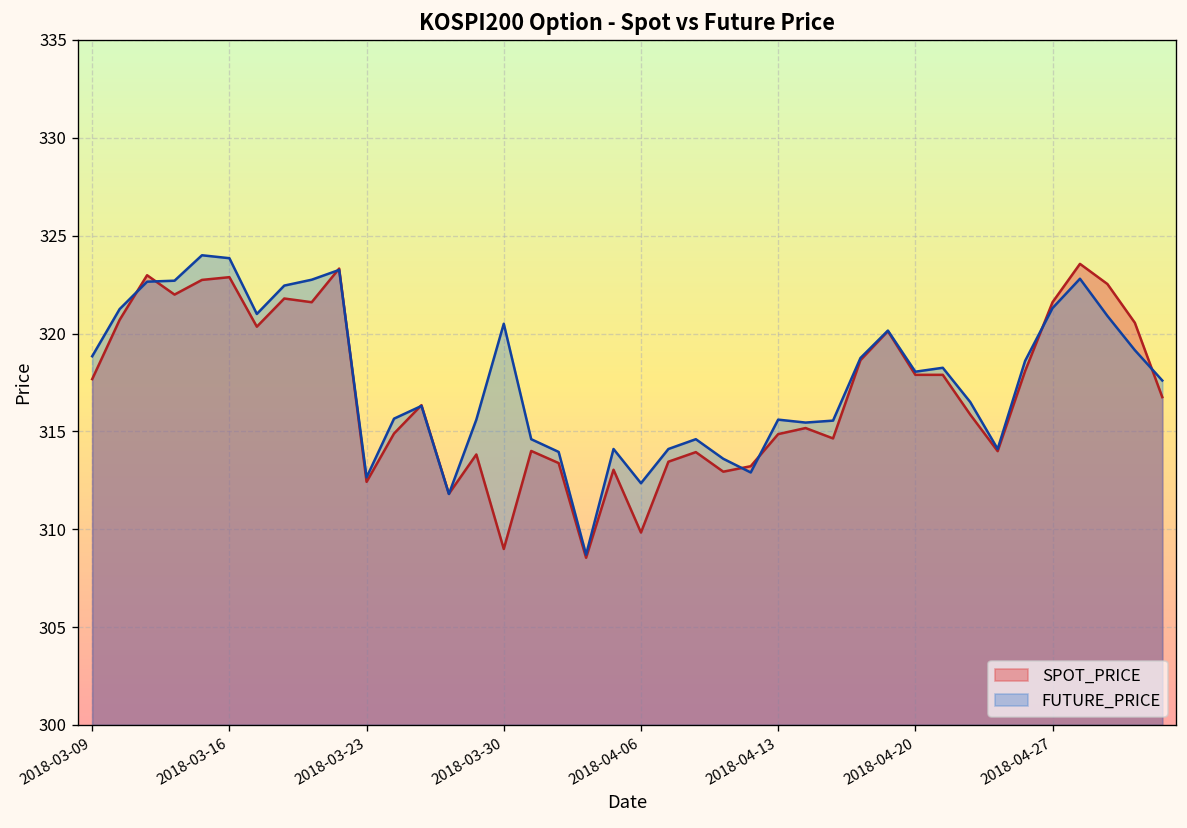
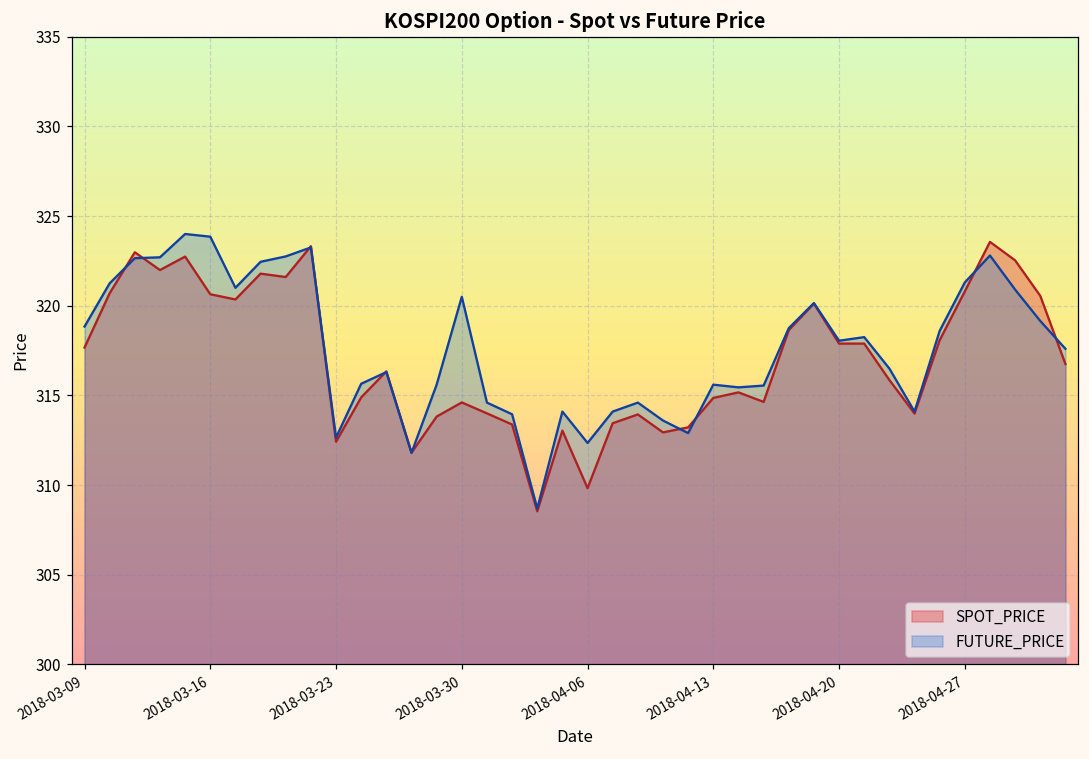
SPOT_PRICE, 2018-03-16: 322.9 -> 320.6
SPOT_PRICE, 2018-03-30: 309.0 -> 314.6
SPOT_PRICE, 2018-04-27: 321.6 -> 320.8
